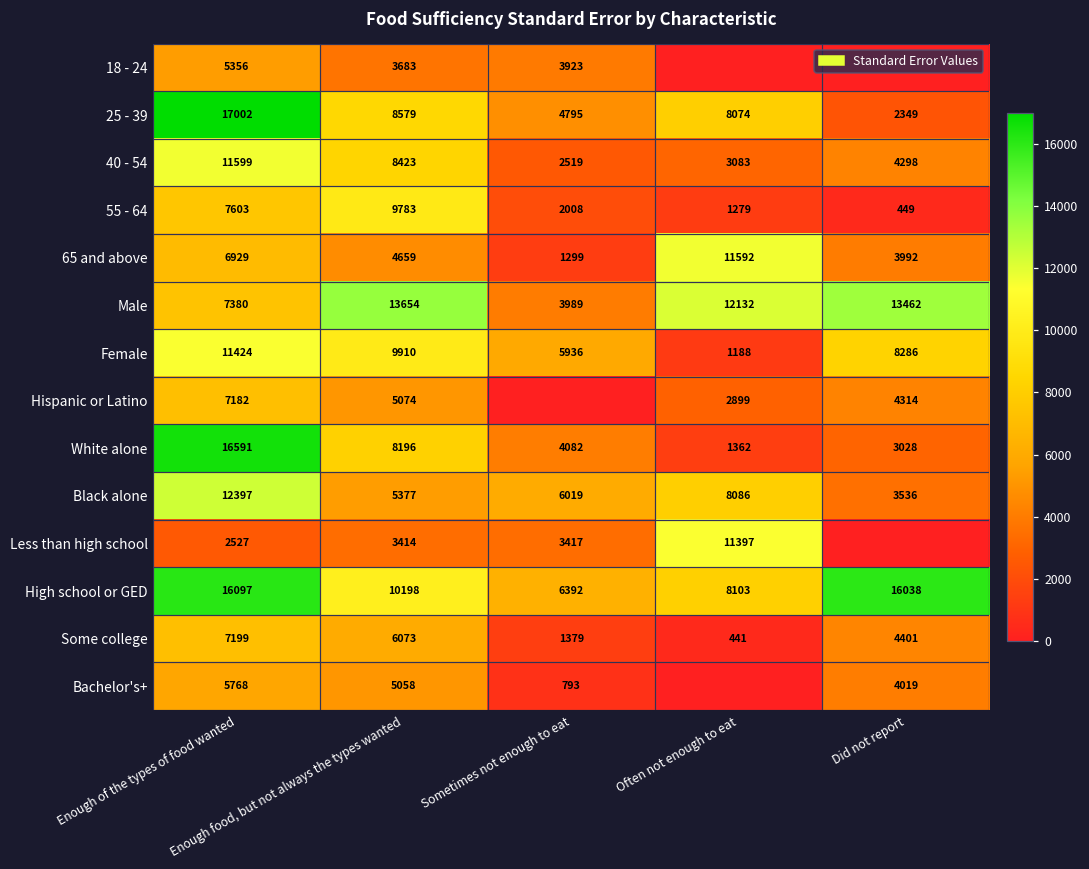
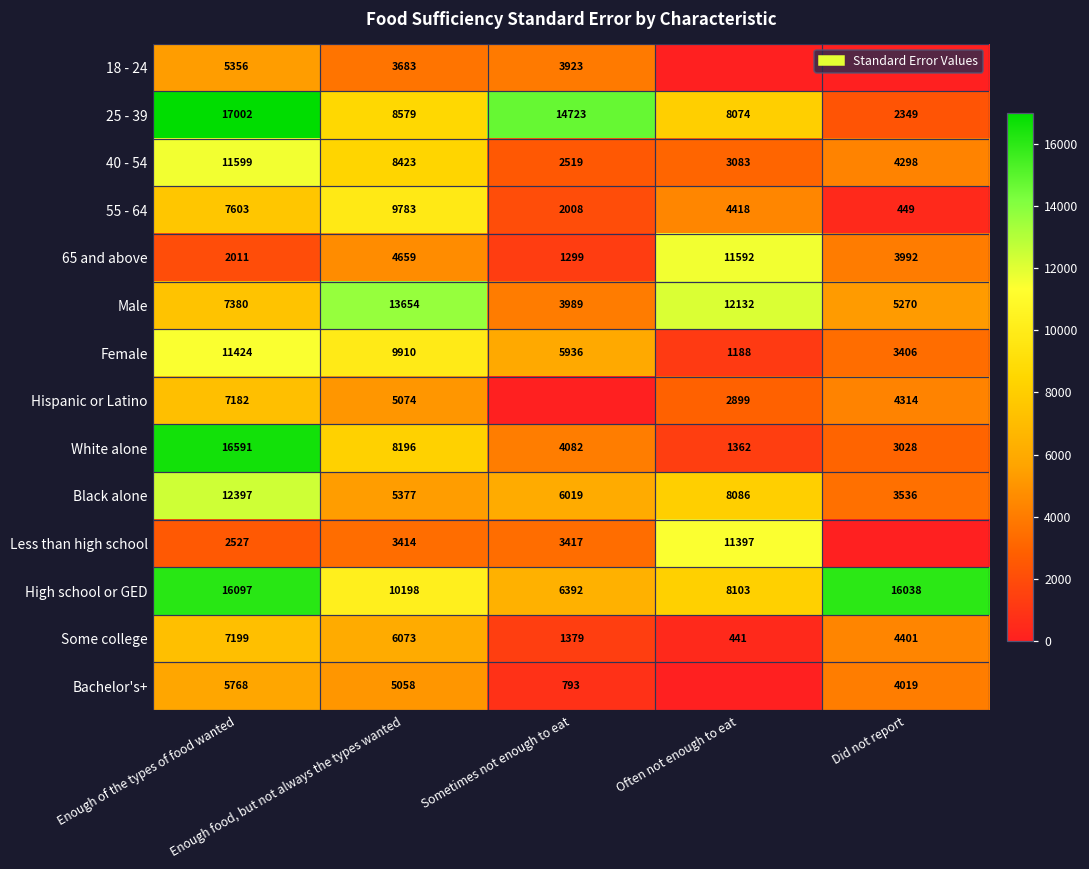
25 - 39, Sometimes not enough to eat: 4795 -> 14723
55 - 64, Often not enough to eat: 1279 -> 4418
65 and above, Enough of the types of food wanted: 6929 -> 2011
Male, Did not report: 13462 -> 5270
Female, Did not report: 8286 -> 3406
